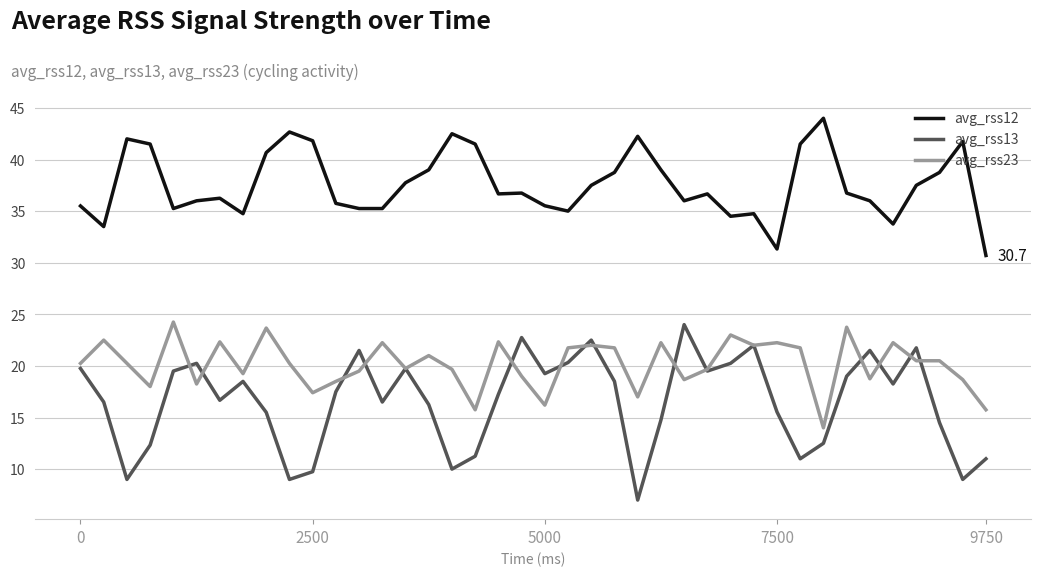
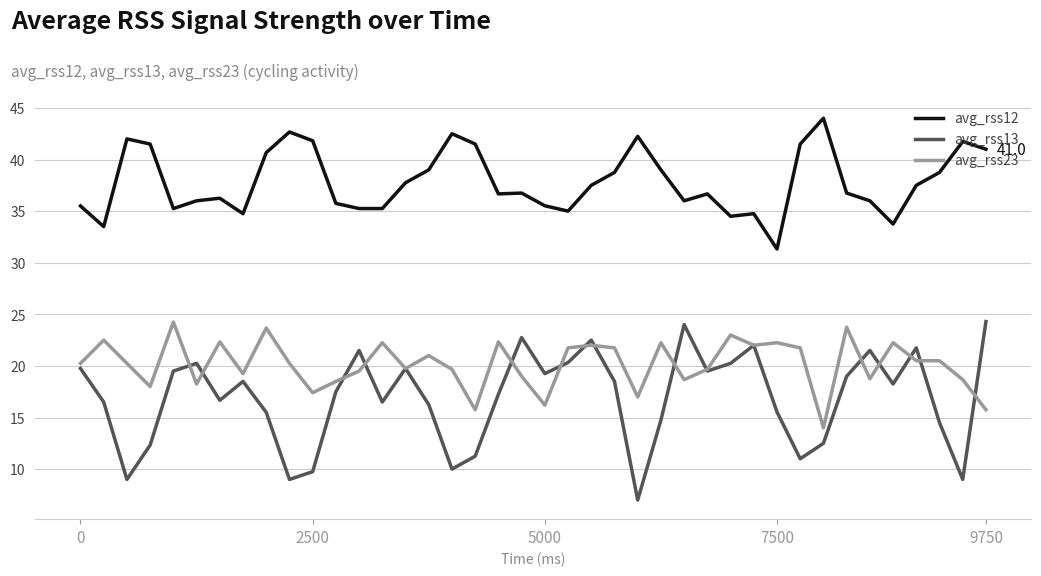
avg_rss12, 9750: 30.7 -> 41.0
avg_rss13, 9750: 11.0 -> 24.3
